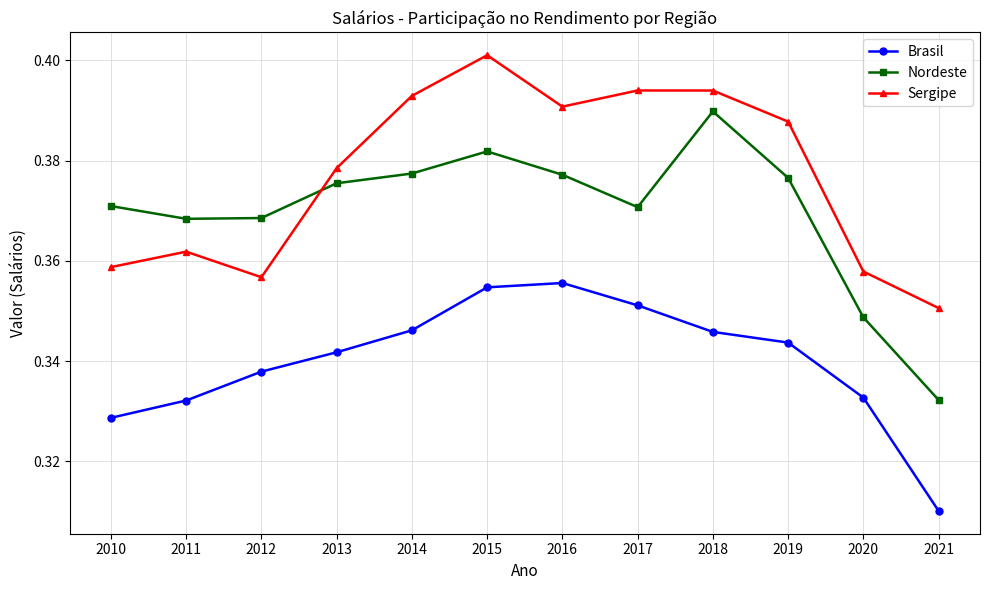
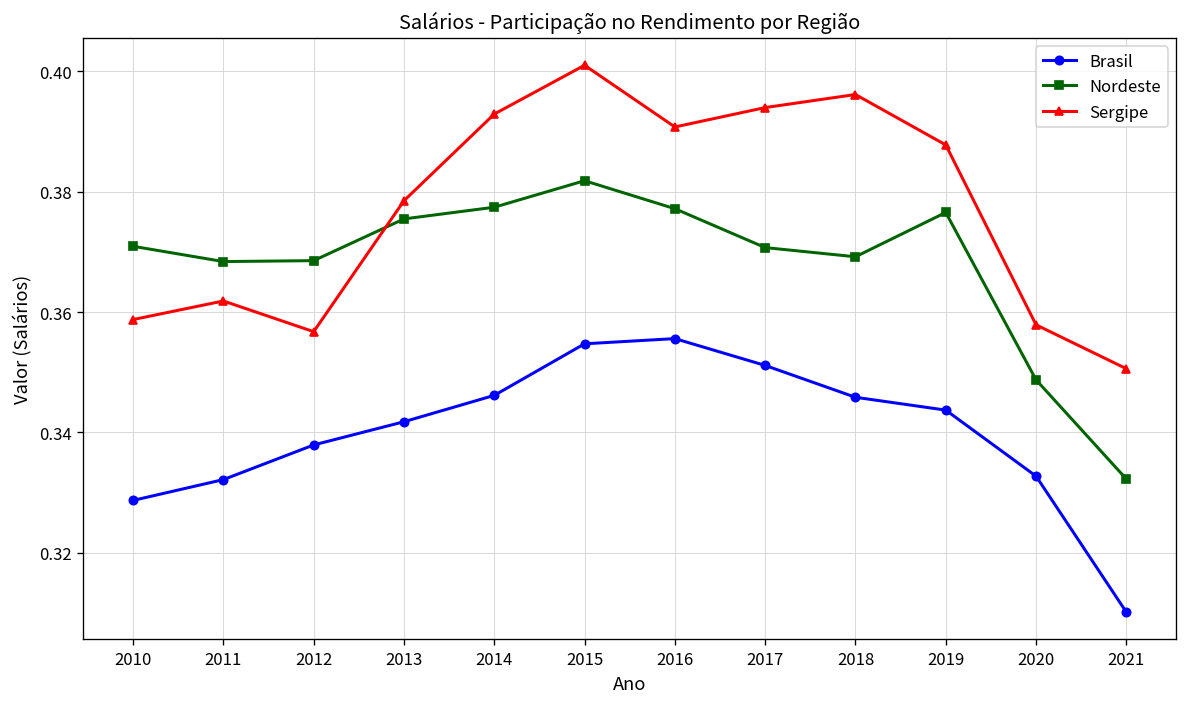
Nordeste, 2018: 0.390 -> 0.369
Sergipe, 2018: 0.394 -> 0.396
